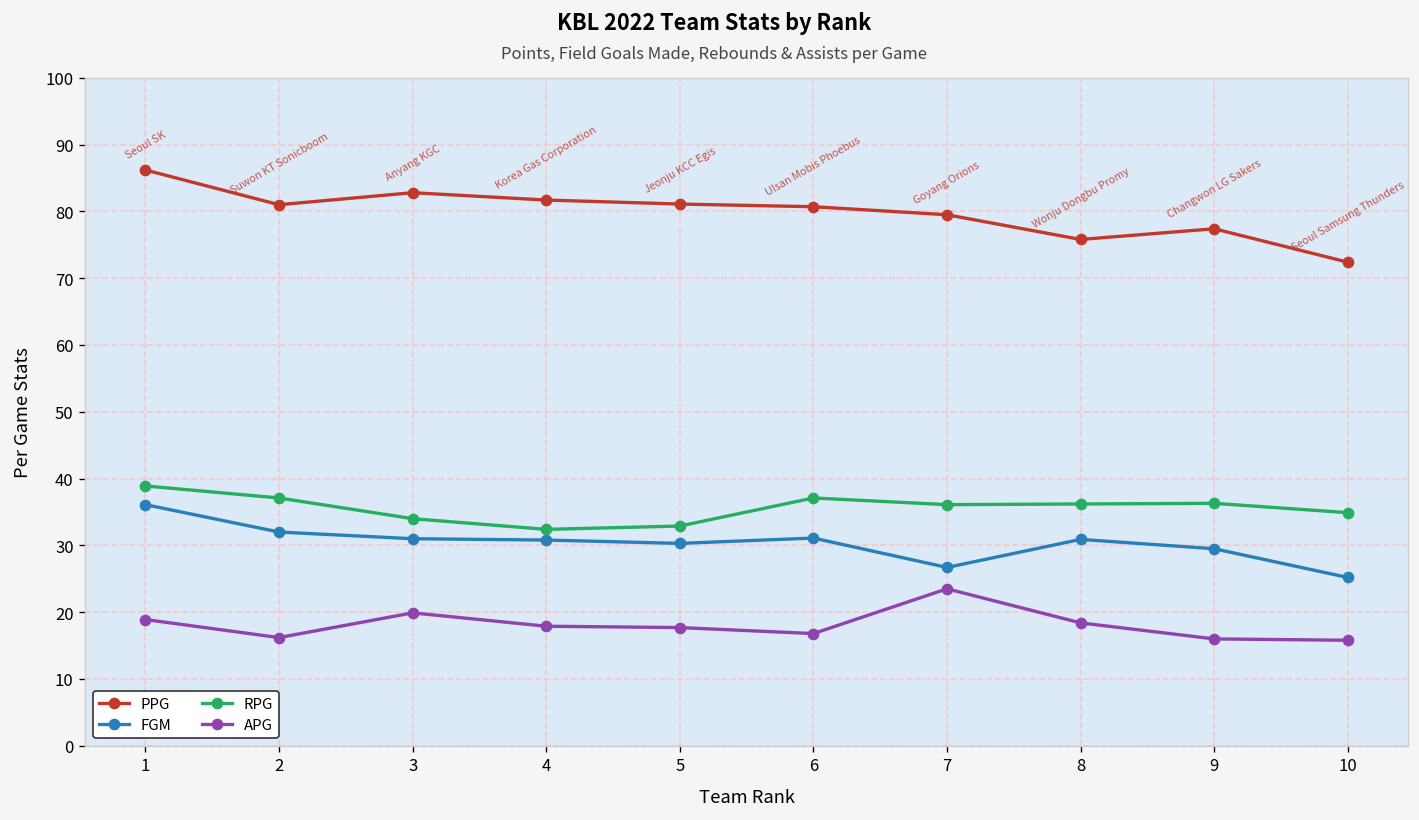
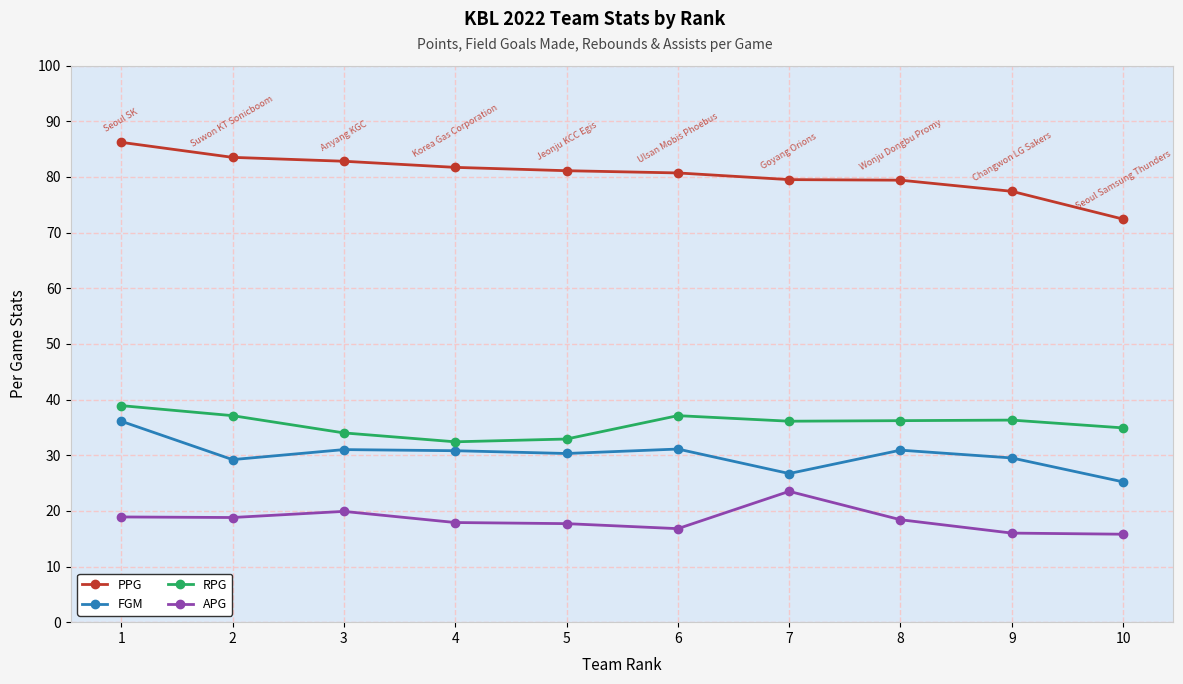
PPG, 2: 81 -> 84
FGM, 2: 32 -> 29
APG, 2: 16 -> 19
PPG, 8: 76 -> 79
